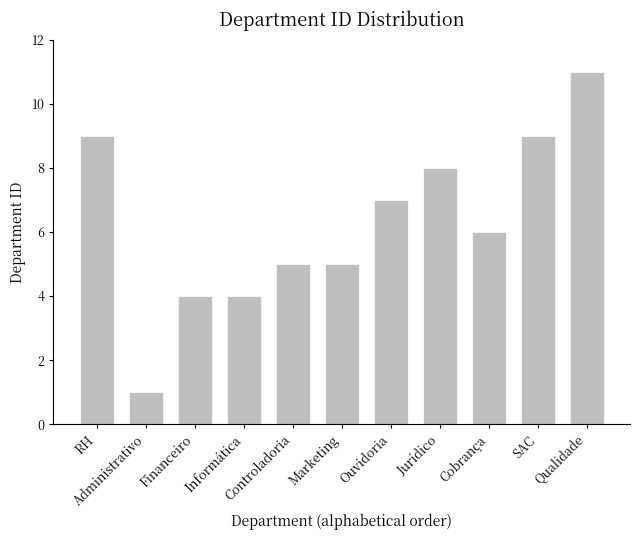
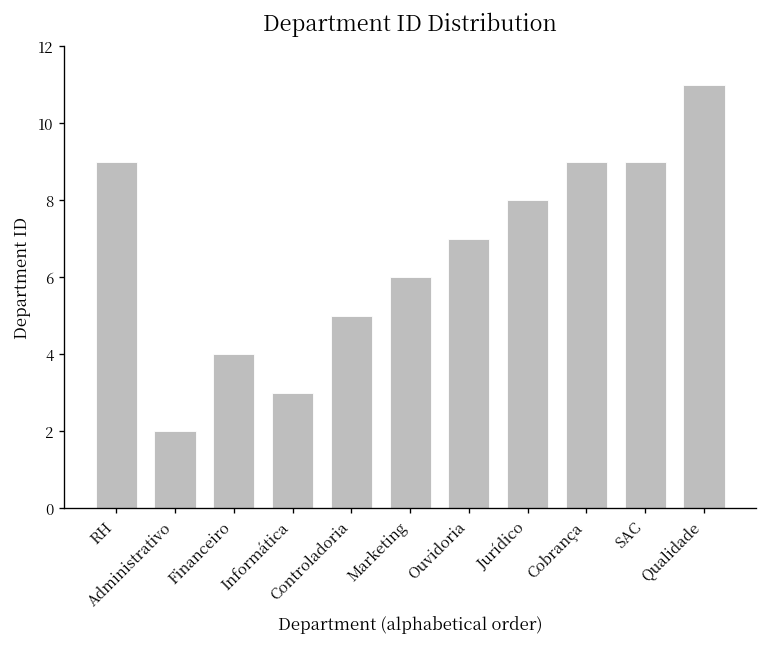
Administrativo: 1 -> 2
Informática: 4 -> 3
Marketing: 5 -> 6
Cobrança: 6 -> 9
